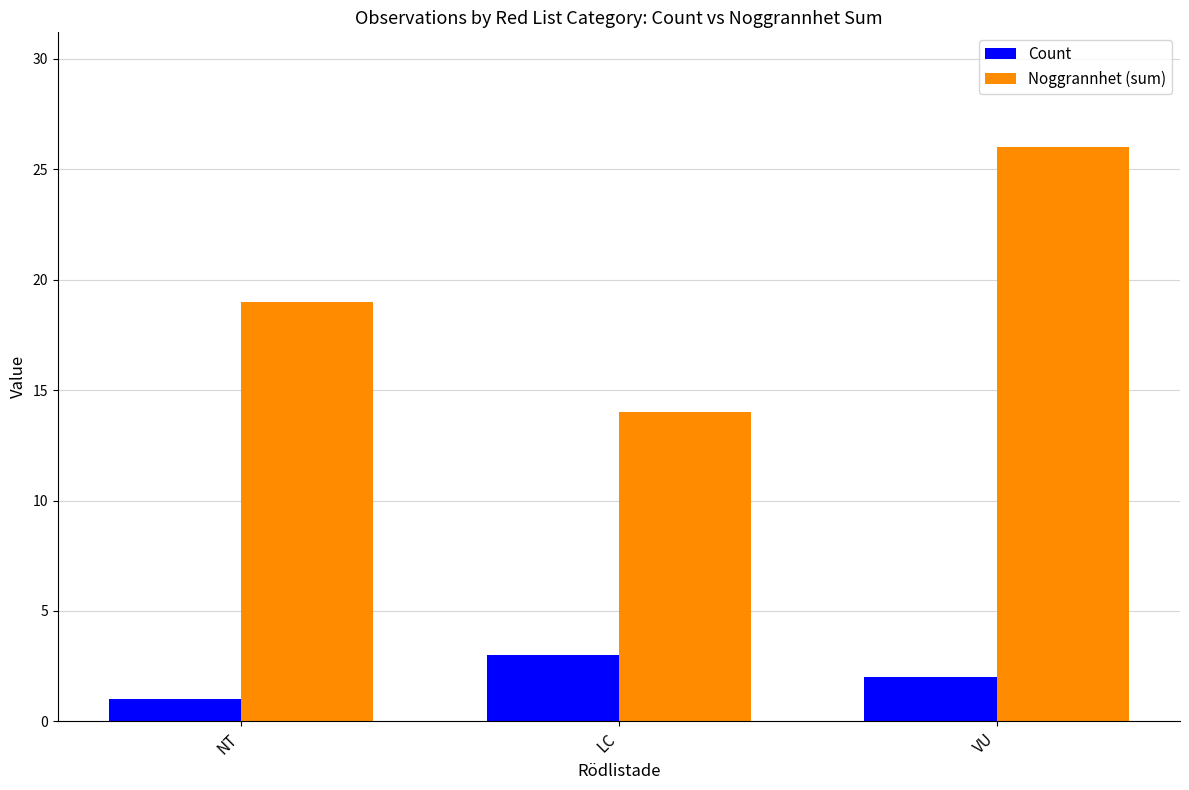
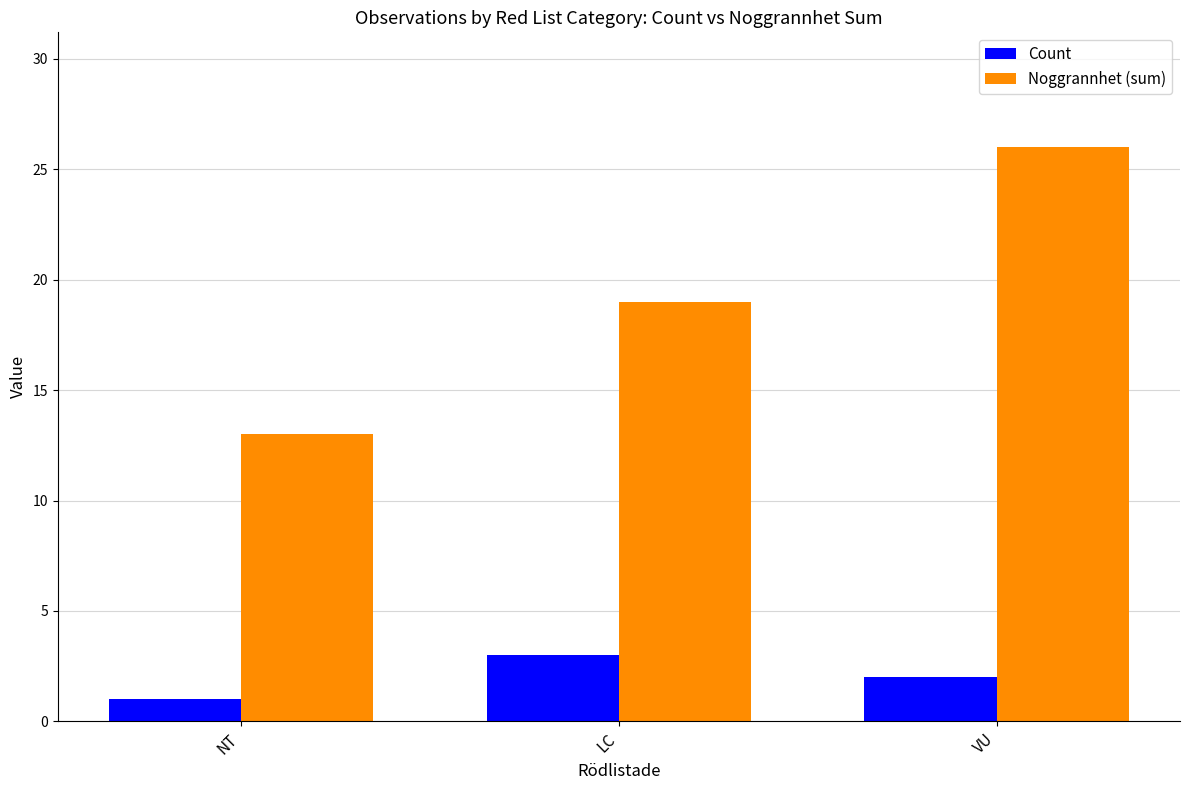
Noggrannhet (sum), NT: 19 -> 13
Noggrannhet (sum), LC: 14 -> 19
